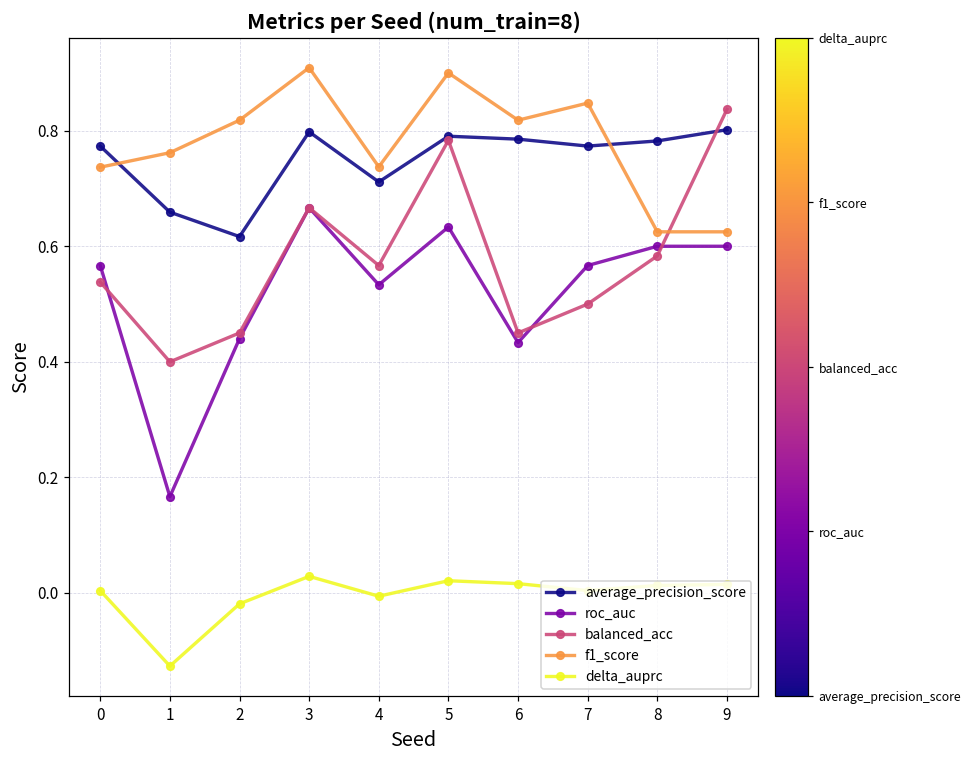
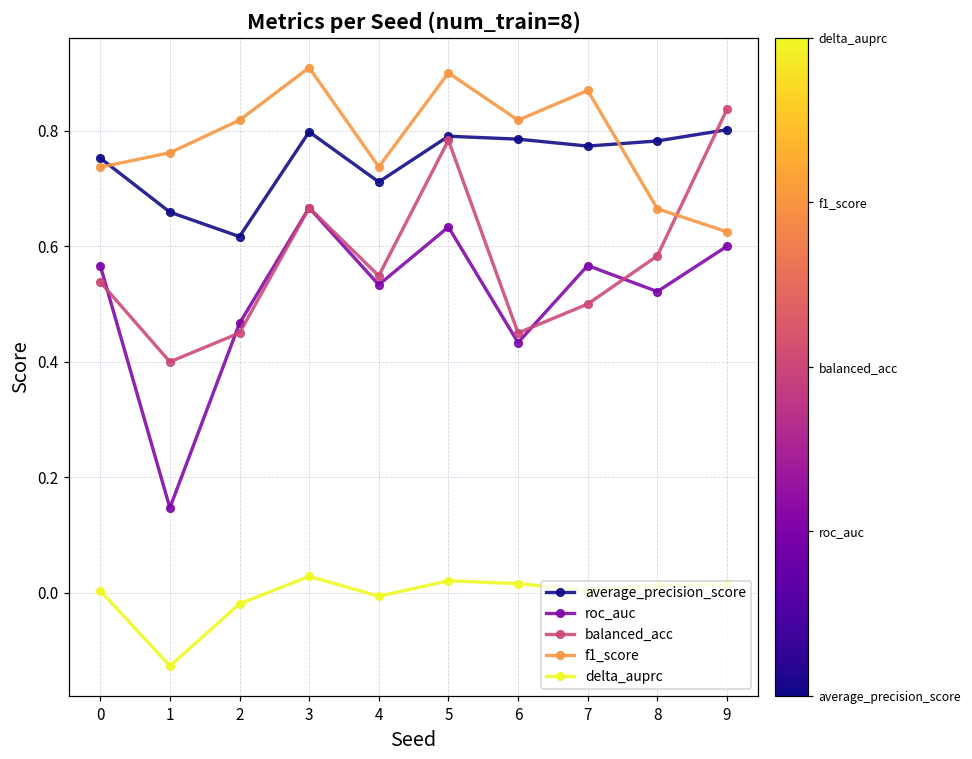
average_precision_score, 0: 0.77 -> 0.75
roc_auc, 1: 0.17 -> 0.15
roc_auc, 2: 0.44 -> 0.47
balanced_acc, 4: 0.57 -> 0.55
f1_score, 7: 0.85 -> 0.87
roc_auc, 8: 0.60 -> 0.52
f1_score, 8: 0.63 -> 0.67
